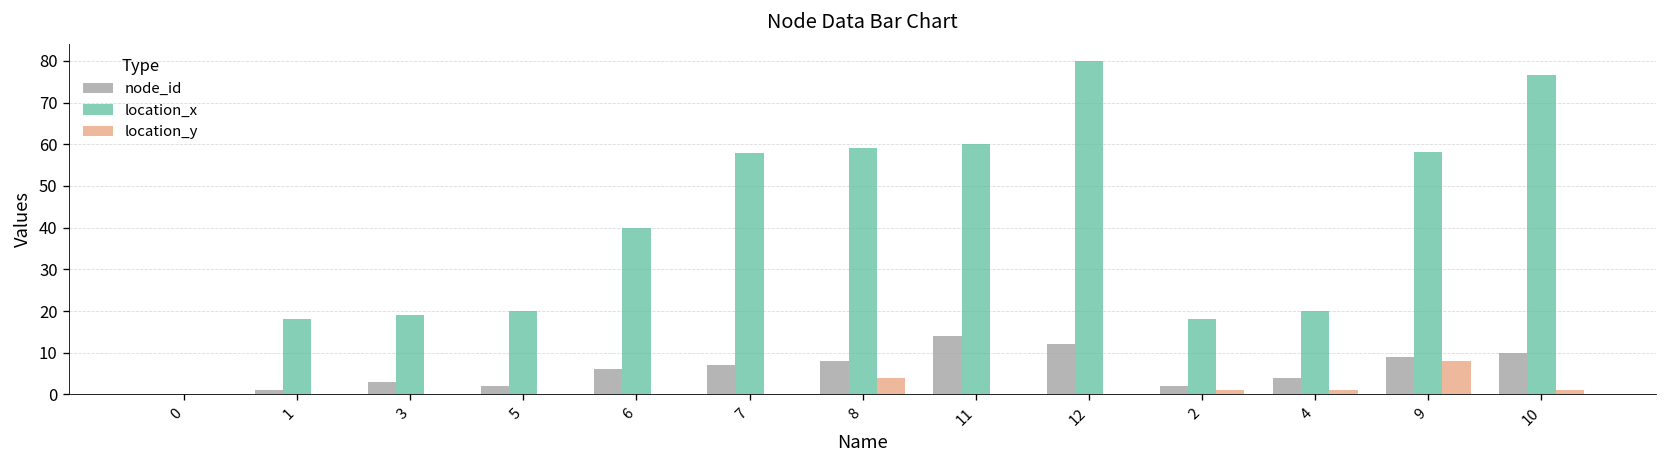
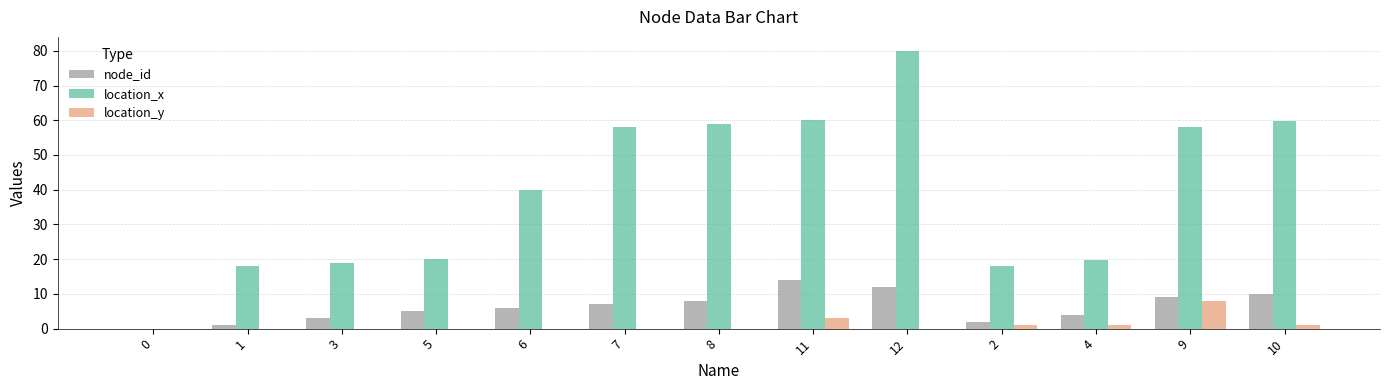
node_id, 5: 2 -> 5
location_y, 8: 4 -> 0
location_y, 11: 0 -> 3
location_x, 10: 77 -> 60
